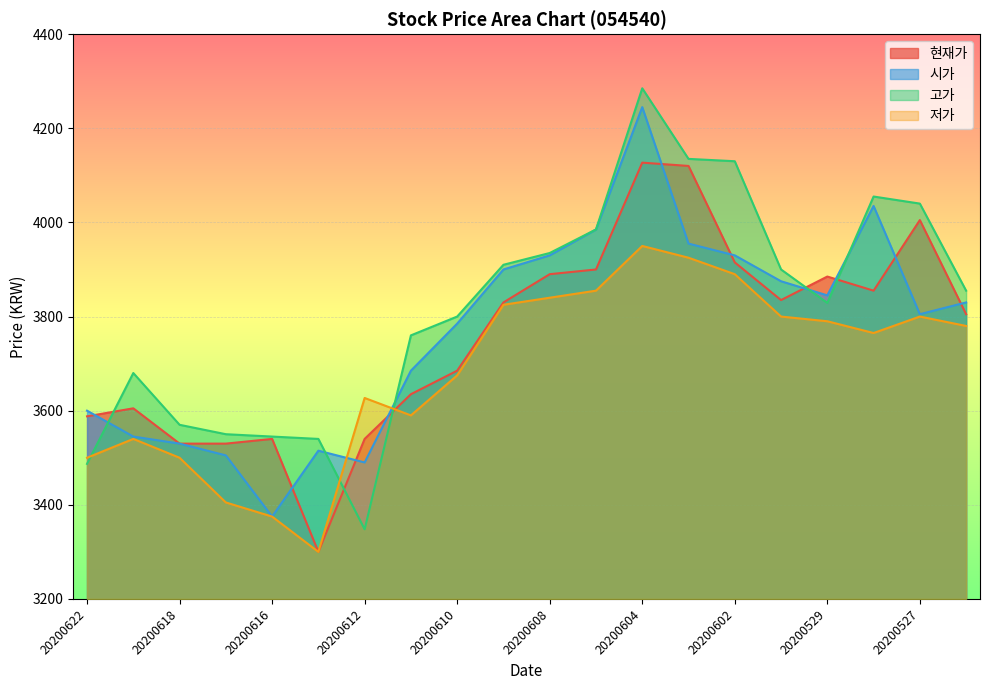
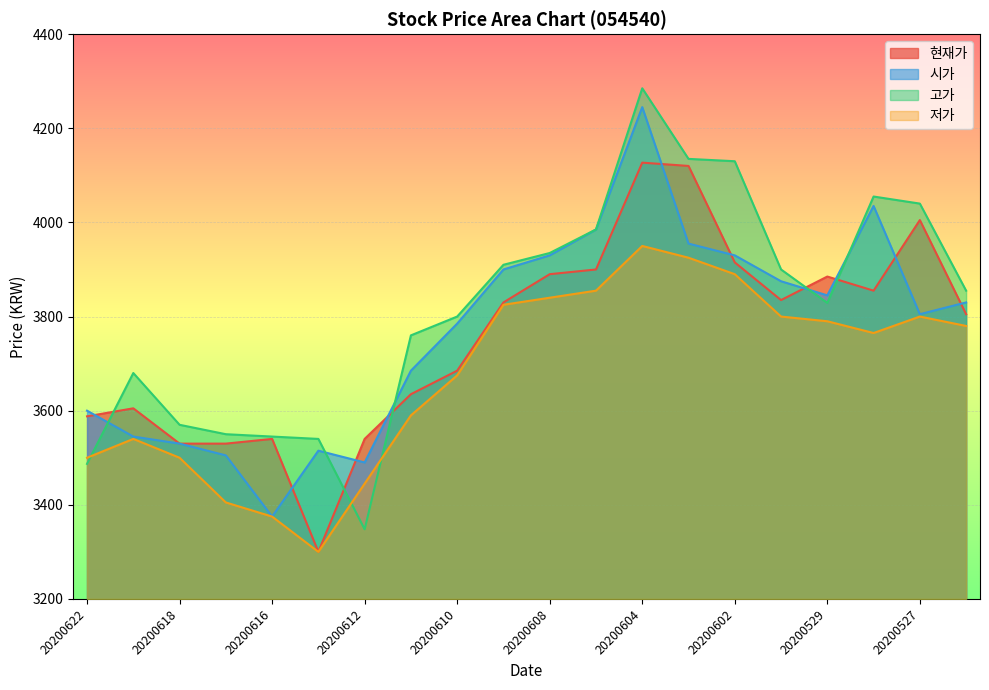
저가, 20200612: 3630 -> 3450
